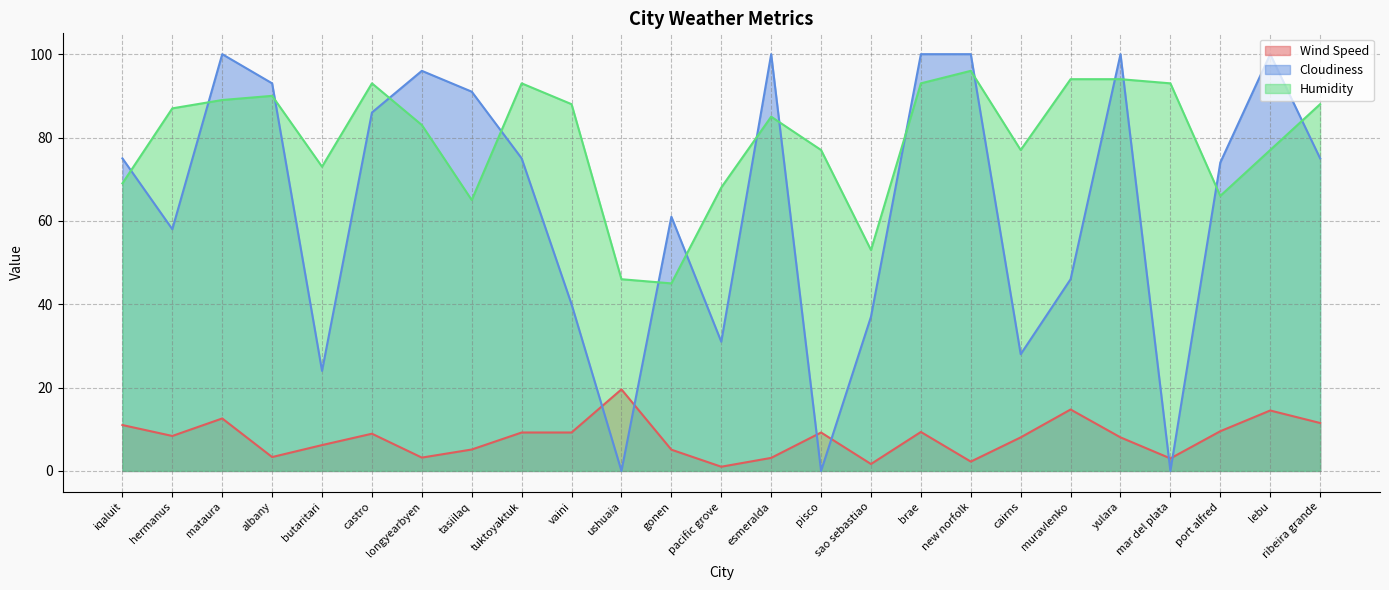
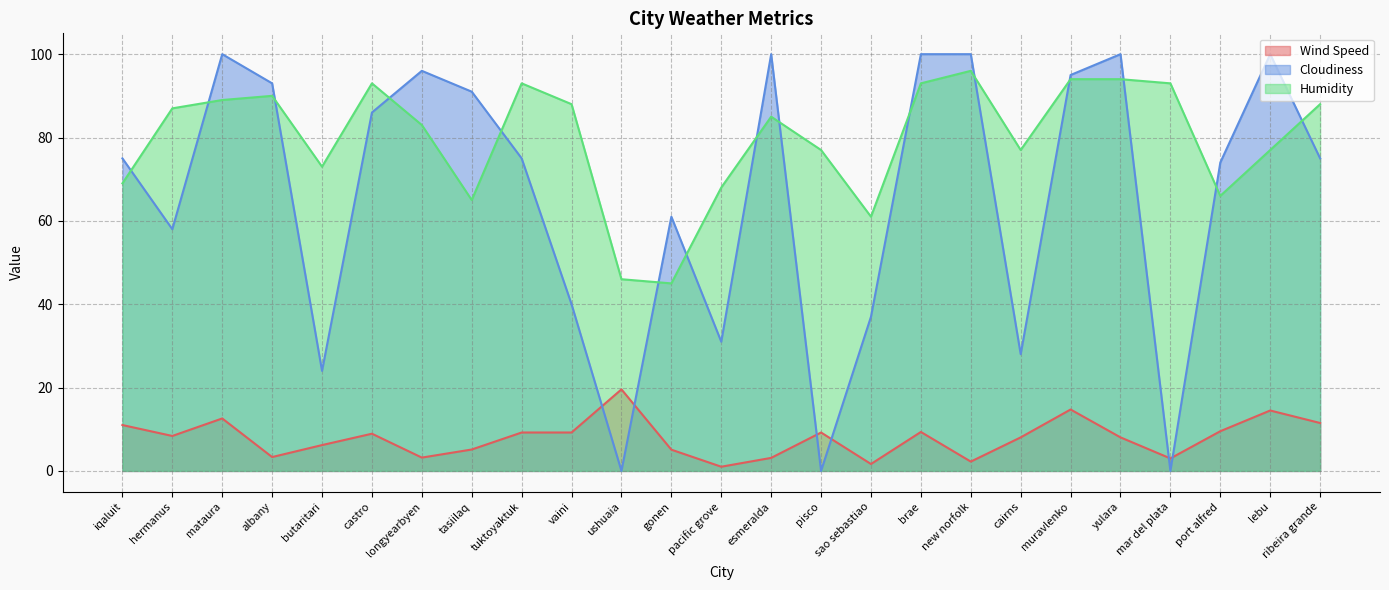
Humidity, sao sebastiao: 53 -> 61
Cloudiness, muravlenko: 46 -> 95
